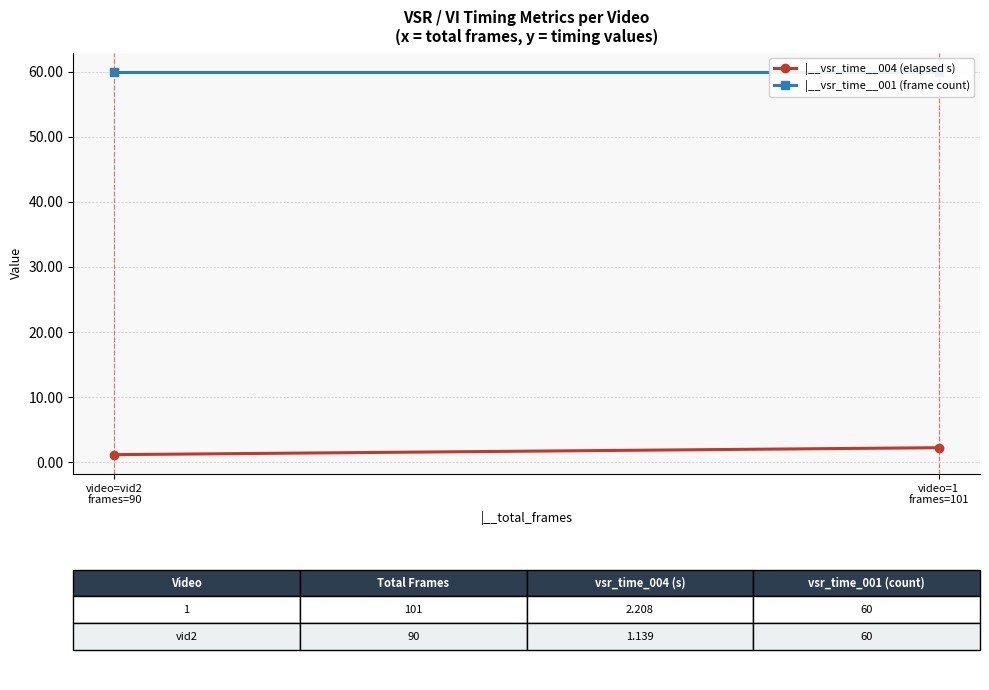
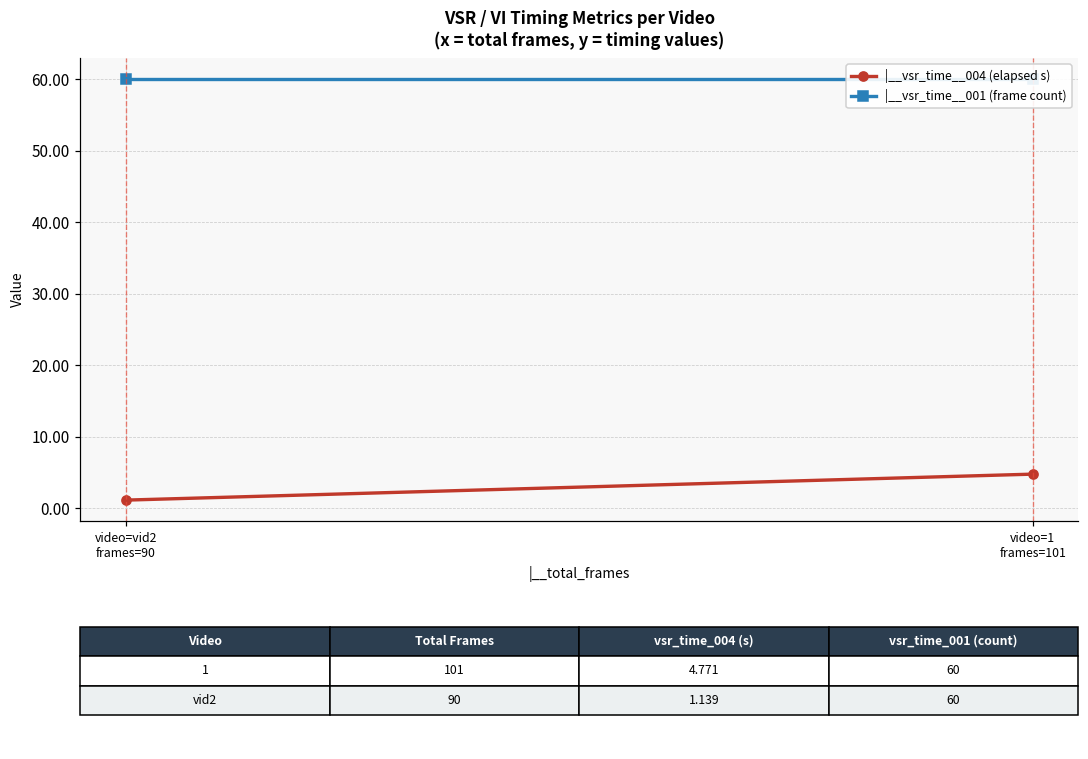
|__vsr_time__004 (elapsed s), video=1 frames=101: 2.208 -> 4.771
